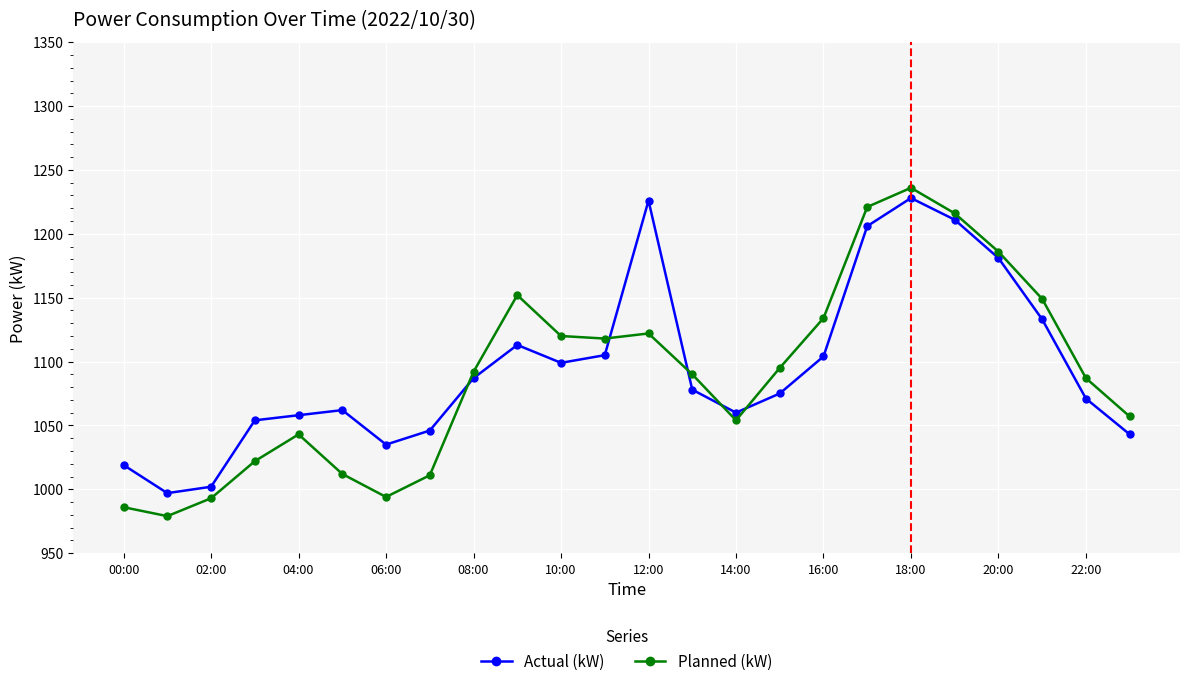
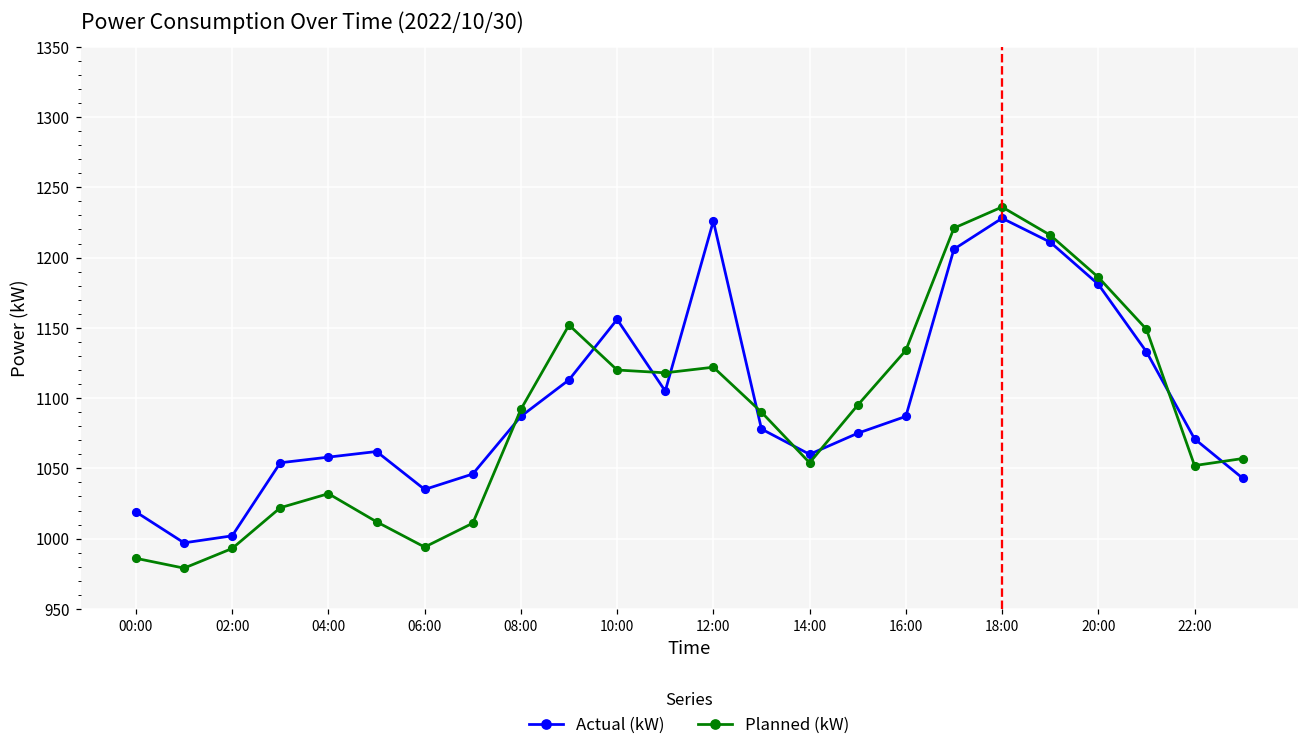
Planned (kW), 04:00: 1043 -> 1032
Actual (kW), 10:00: 1099 -> 1156
Actual (kW), 16:00: 1104 -> 1087
Planned (kW), 22:00: 1087 -> 1052
